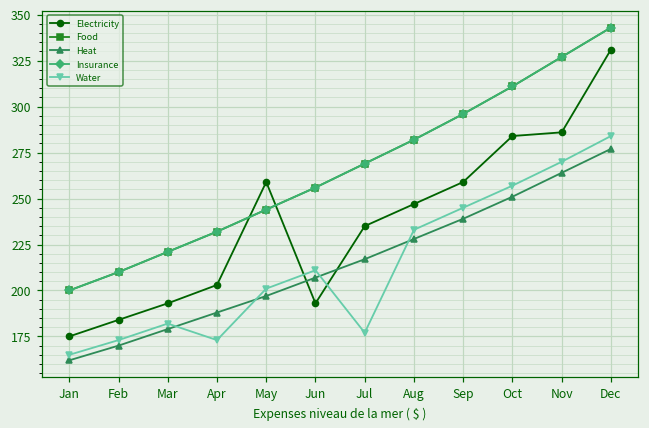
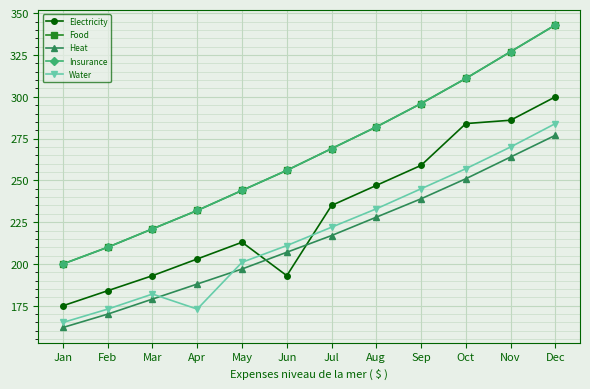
Electricity, May: 259 -> 213
Water, Jul: 177 -> 222
Electricity, Dec: 331 -> 300
